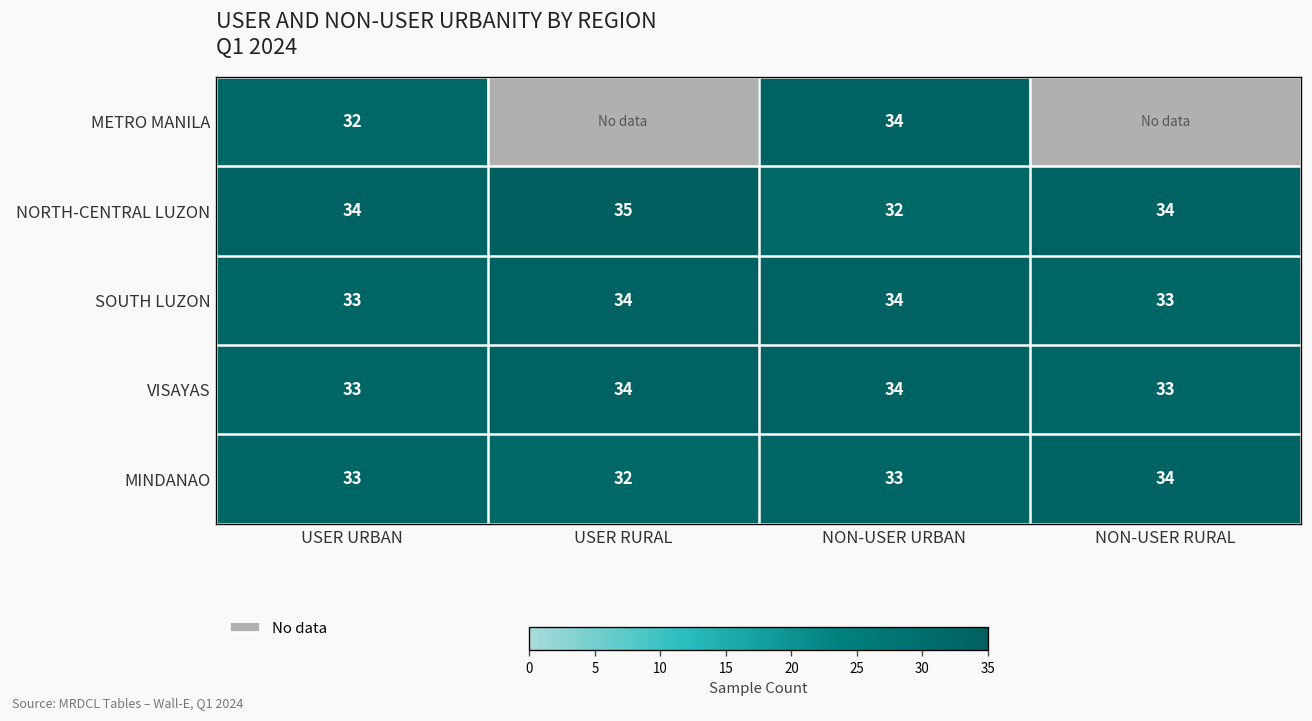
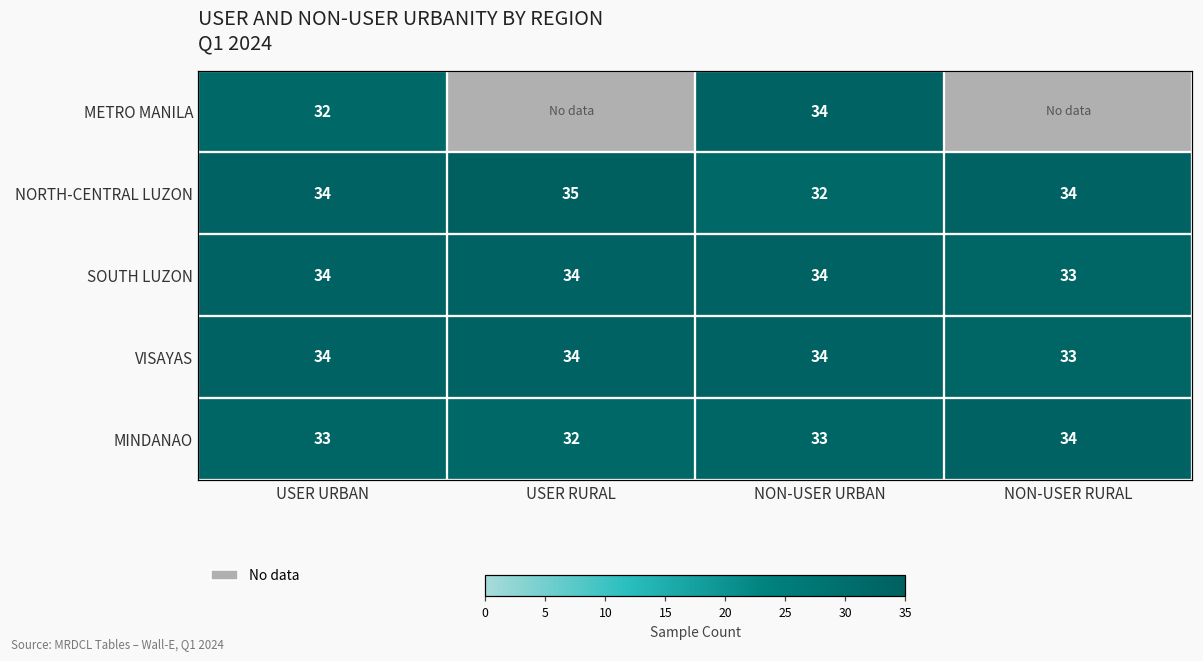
SOUTH LUZON, USER URBAN: 33 -> 34
VISAYAS, USER URBAN: 33 -> 34
